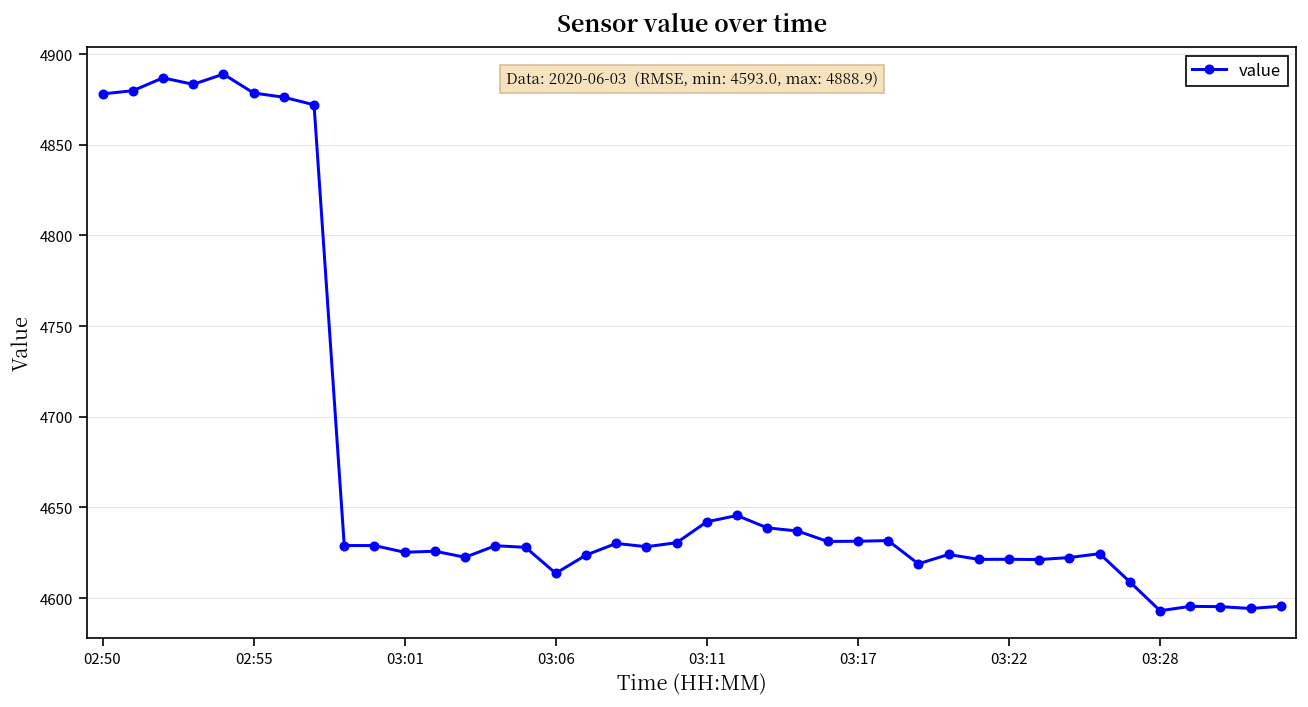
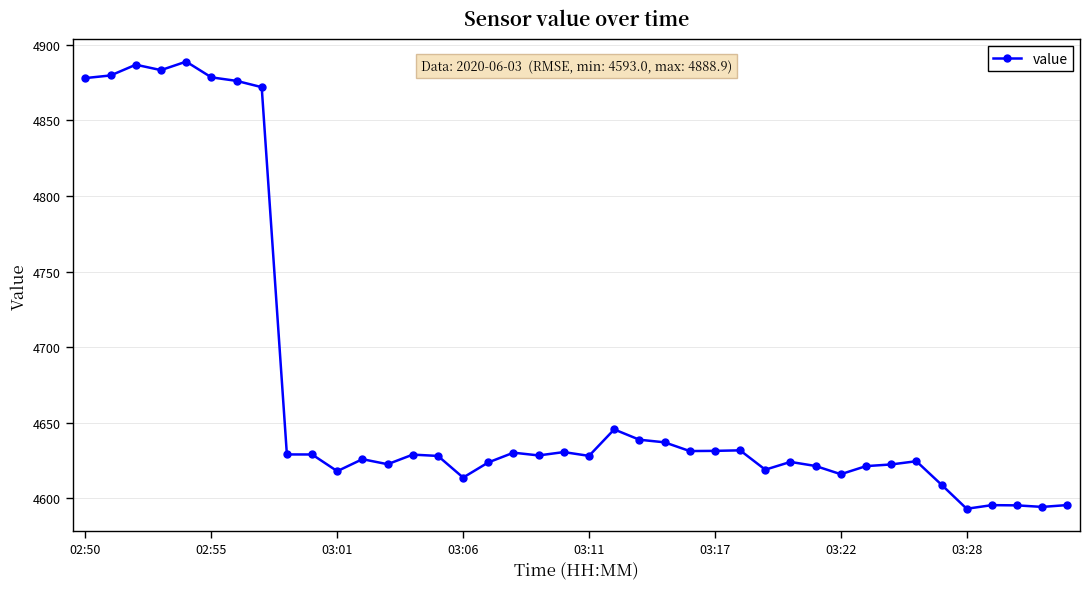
03:01: 4625 -> 4618
03:11: 4642 -> 4628
03:22: 4621 -> 4616
